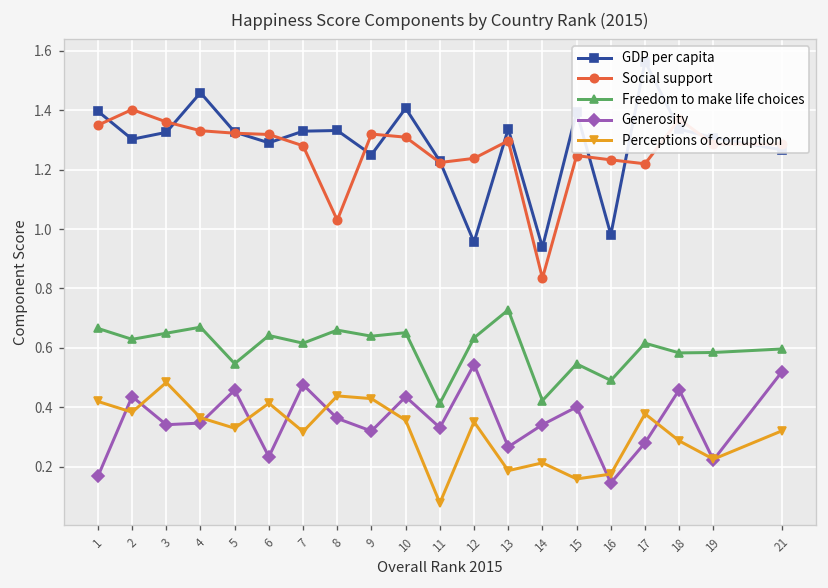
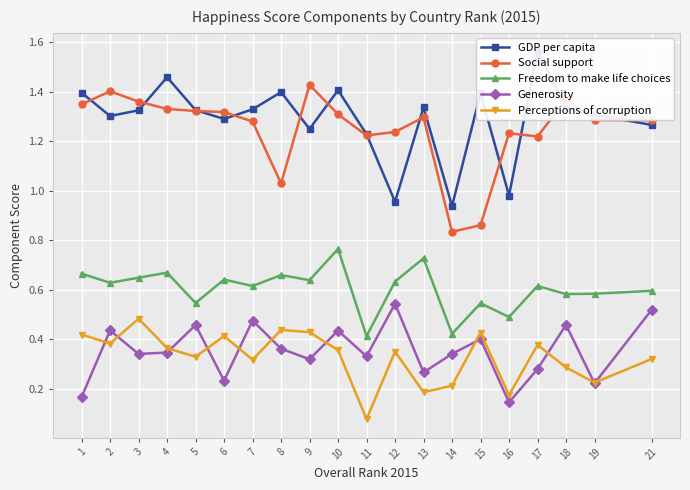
GDP per capita, 8: 1.33 -> 1.40
Social support, 9: 1.32 -> 1.43
Freedom to make life choices, 10: 0.65 -> 0.77
Social support, 15: 1.25 -> 0.86
Perceptions of corruption, 15: 0.16 -> 0.43
